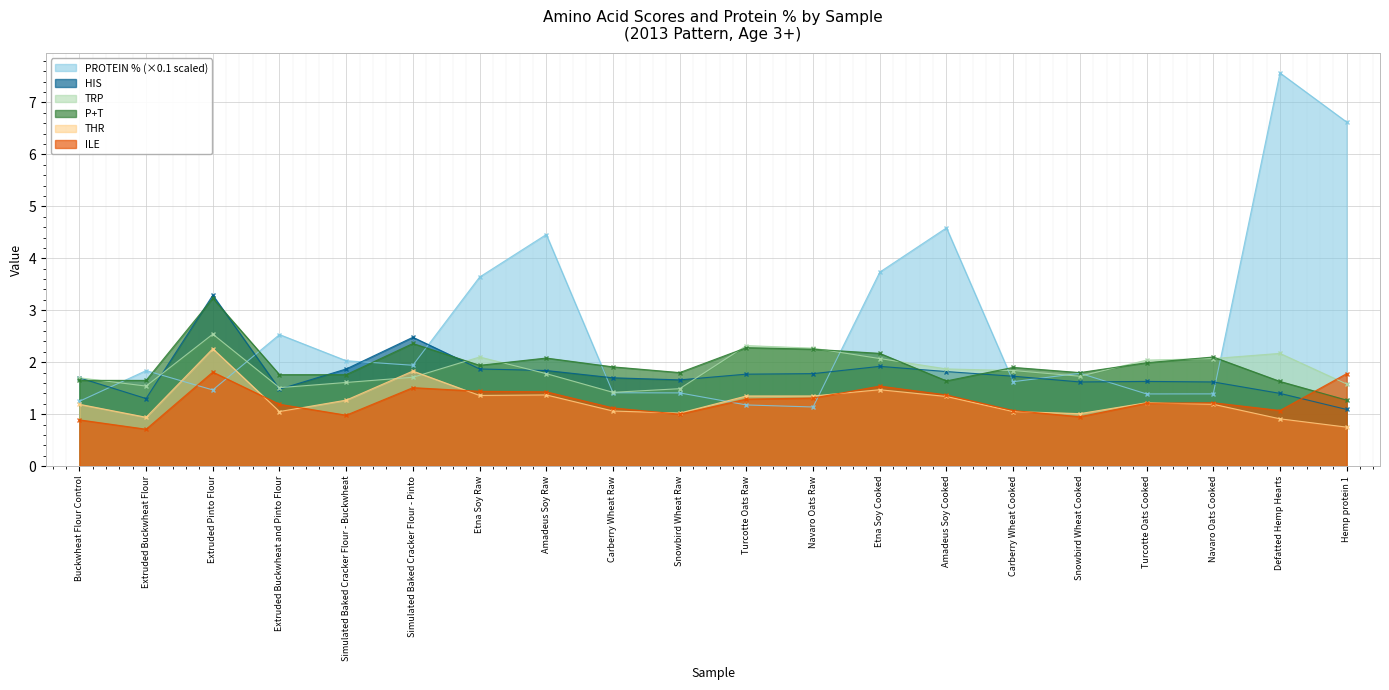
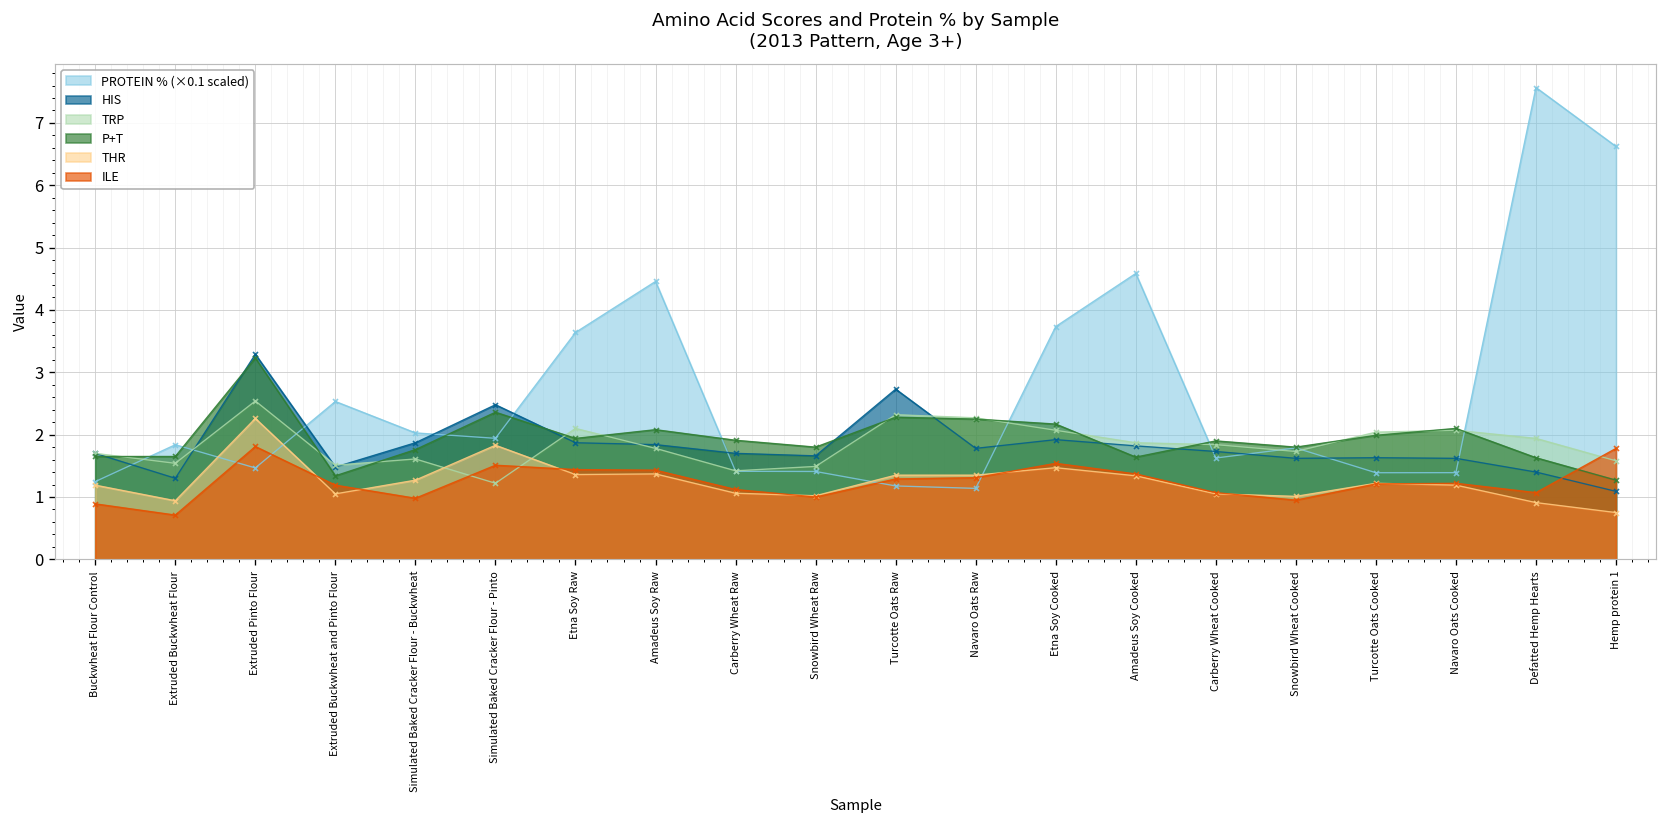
P+T, Extruded Buckwheat and Pinto Flour: 1.8 -> 1.3
TRP, Simulated Baked Cracker Flour - Pinto: 1.7 -> 1.2
HIS, Turcotte Oats Raw: 1.8 -> 2.7
TRP, Defatted Hemp Hearts: 2.2 -> 1.9
